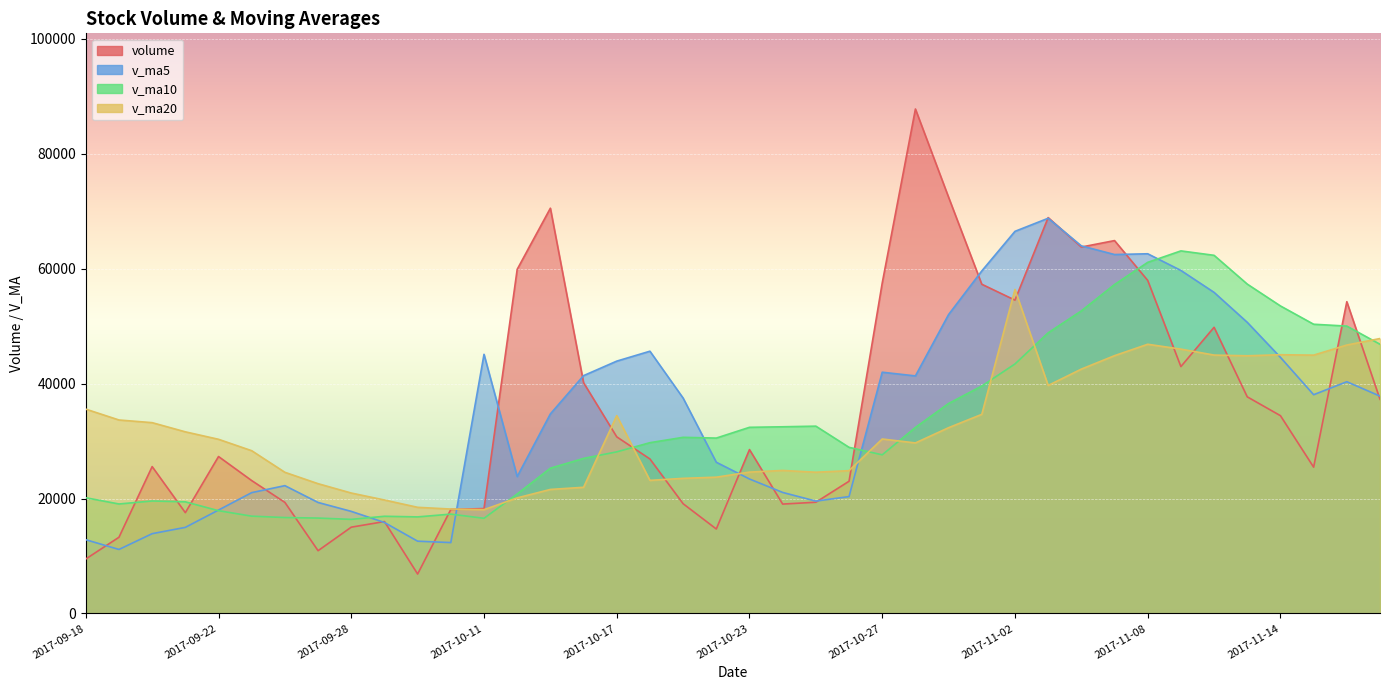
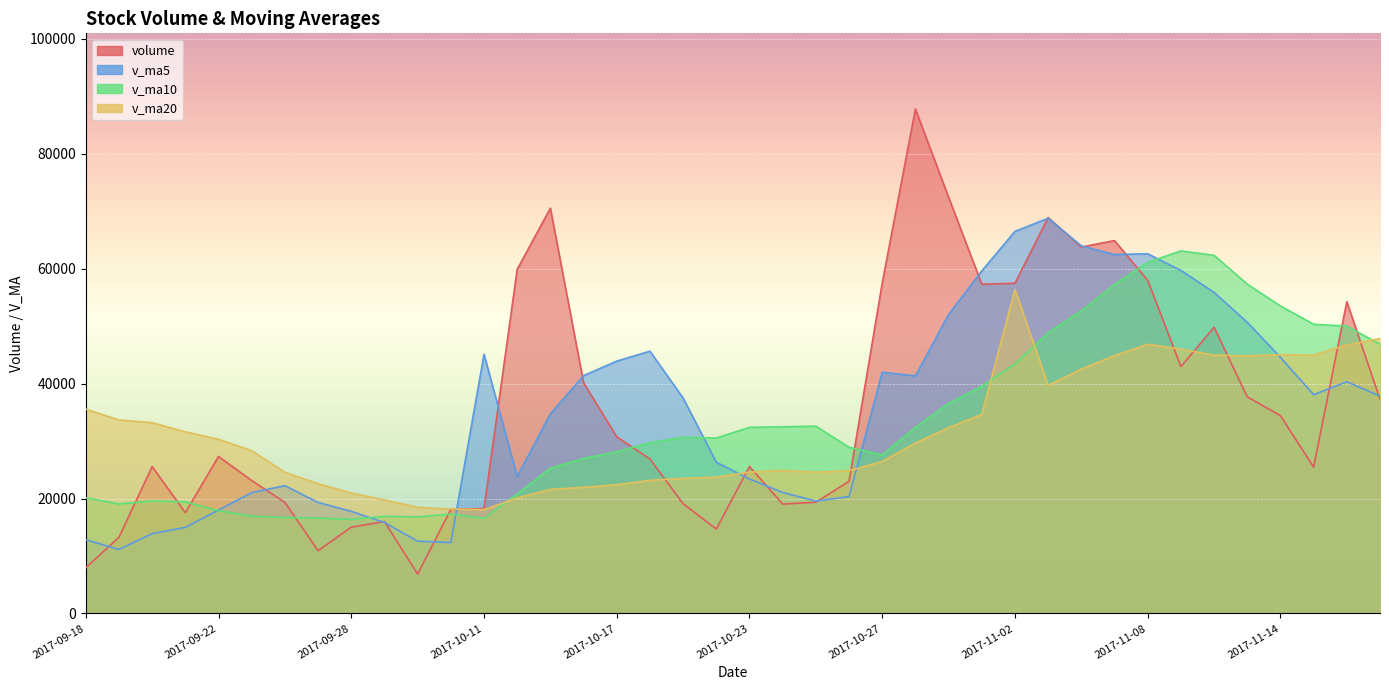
volume, 2017-09-18: 9000 -> 8000
v_ma20, 2017-10-17: 34000 -> 22000
volume, 2017-10-23: 29000 -> 26000
v_ma20, 2017-10-27: 30000 -> 26000
volume, 2017-11-02: 55000 -> 57000
